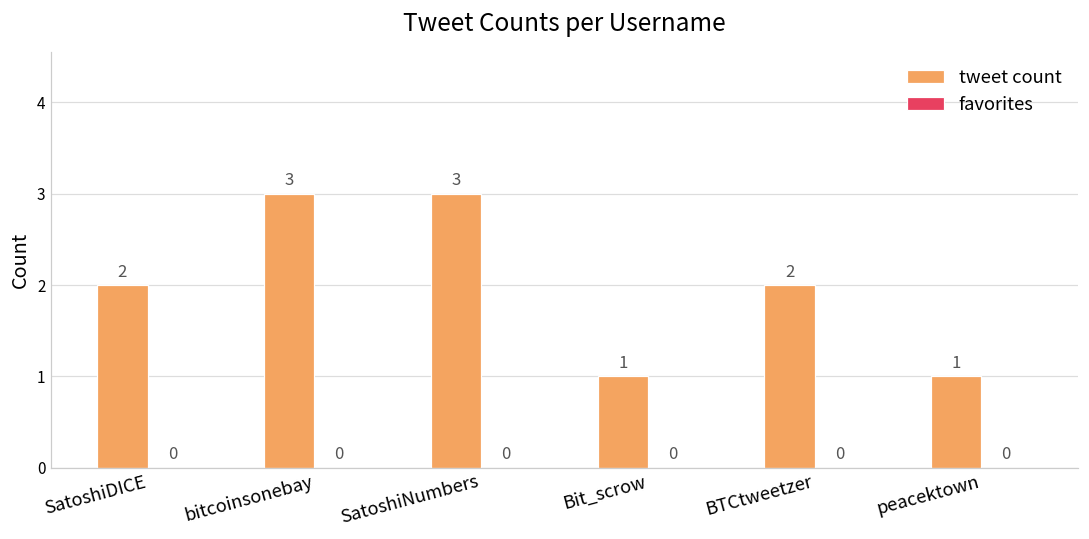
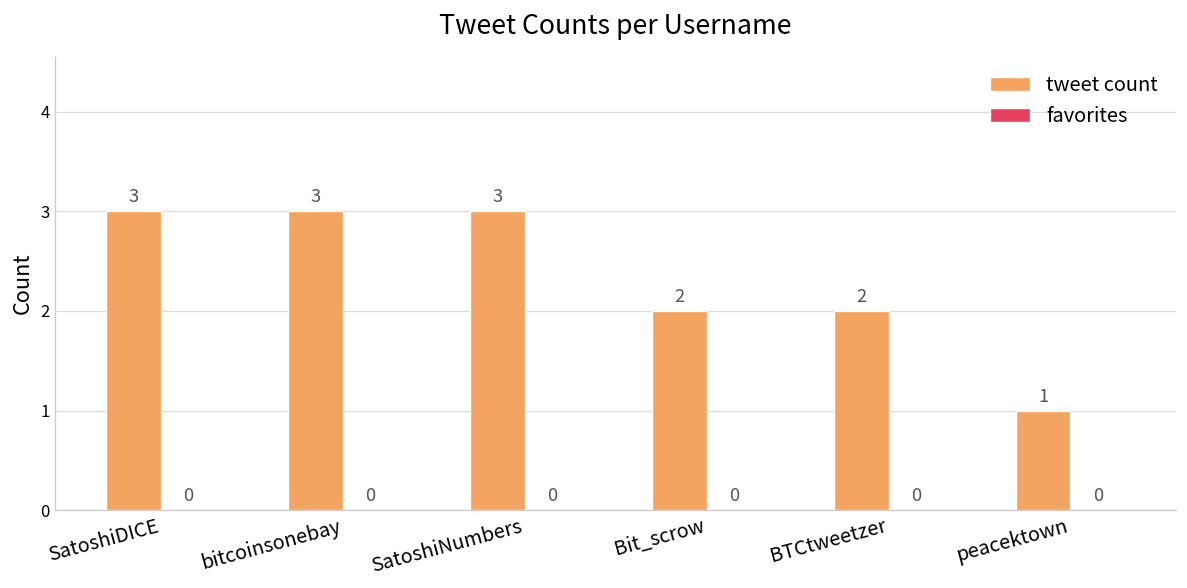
tweet count, SatoshiDICE: 2 -> 3
tweet count, Bit_scrow: 1 -> 2
